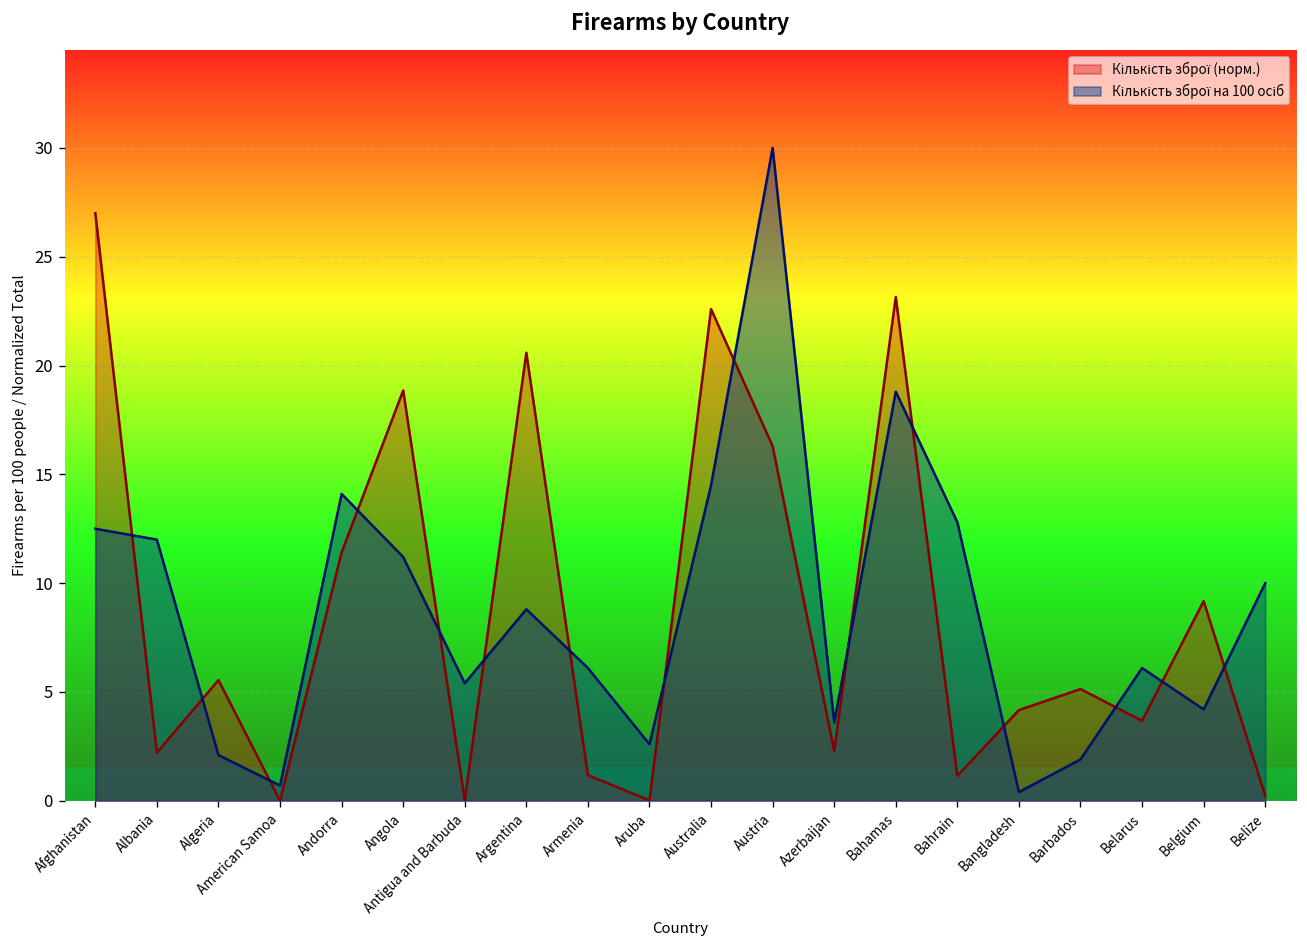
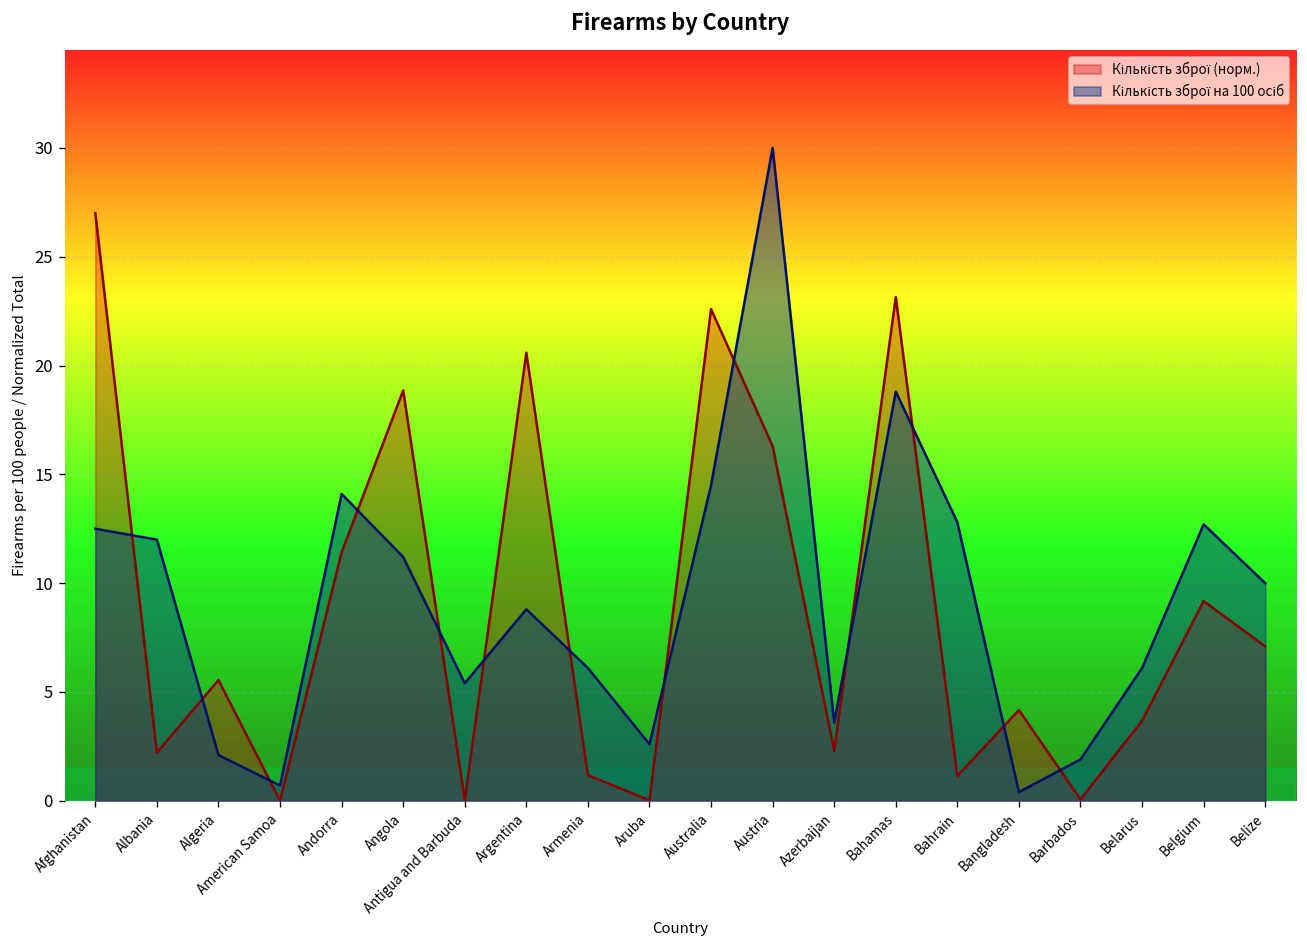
Кількість зброї (норм.), Barbados: 5.1 -> 0.1
Кількість зброї на 100 осіб, Belgium: 4.2 -> 12.7
Кількість зброї (норм.), Belize: 0.2 -> 7.1
